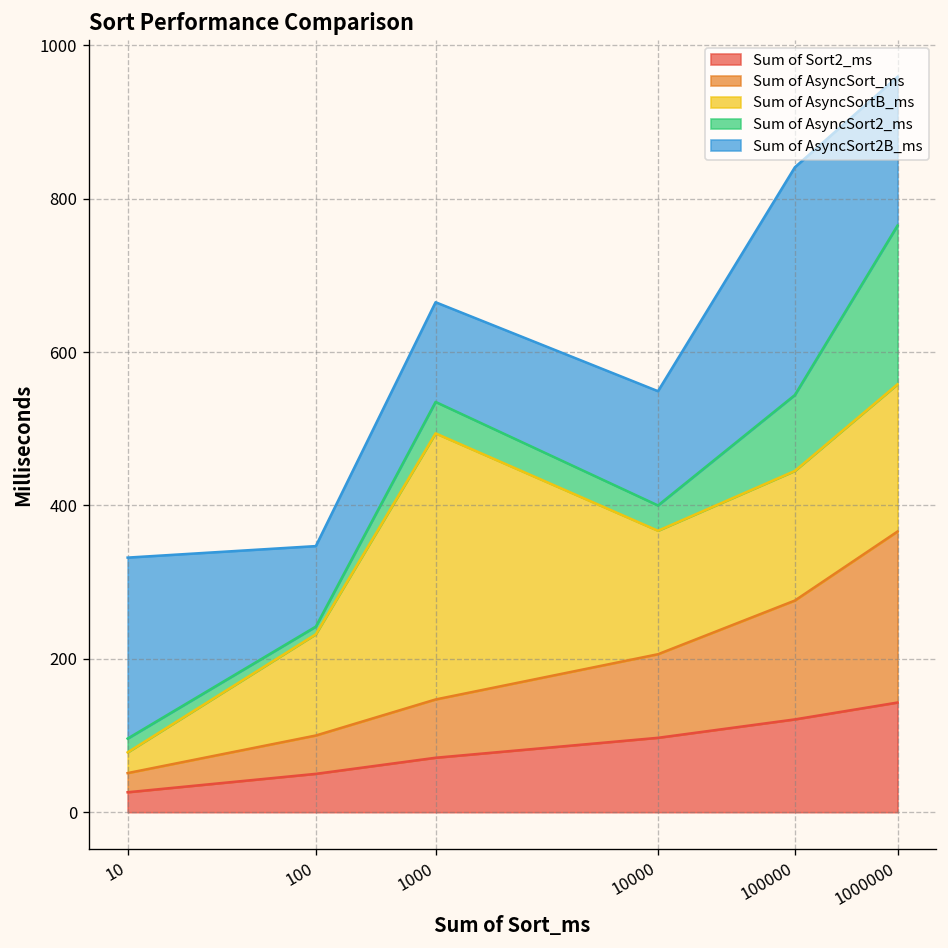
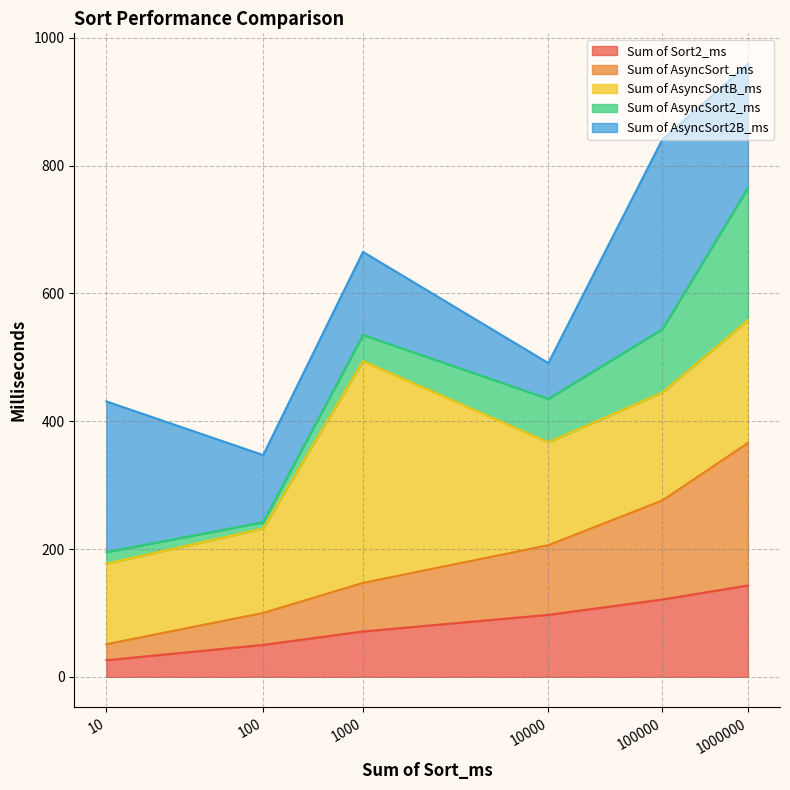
Sum of AsyncSortB_ms, 10: 30 -> 130
Sum of AsyncSort2_ms, 10000: 30 -> 70
Sum of AsyncSort2B_ms, 10000: 150 -> 60
